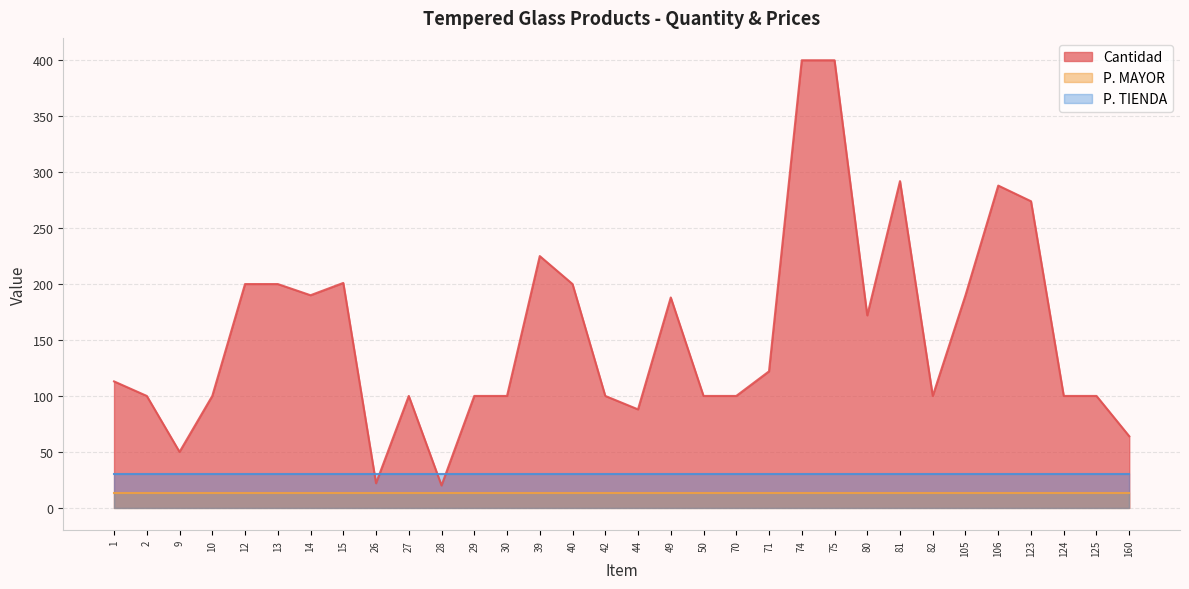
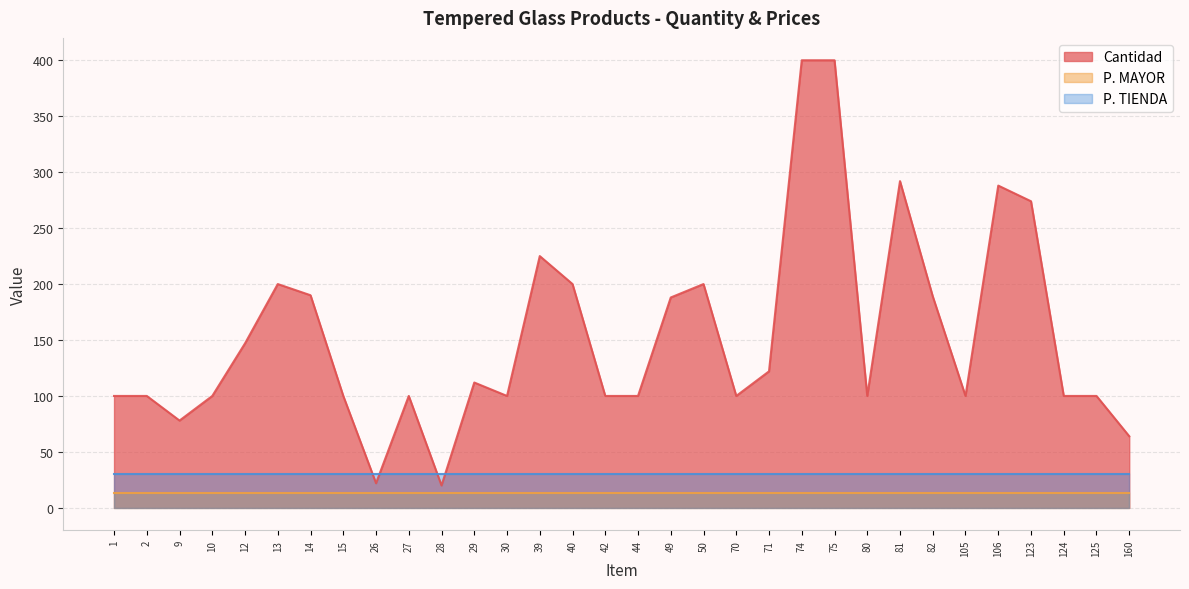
Cantidad, 1: 113 -> 100
Cantidad, 9: 50 -> 78
Cantidad, 12: 200 -> 147
Cantidad, 15: 201 -> 100
Cantidad, 29: 100 -> 112
Cantidad, 44: 88 -> 100
Cantidad, 50: 100 -> 200
Cantidad, 80: 172 -> 100
Cantidad, 82: 100 -> 189
Cantidad, 105: 190 -> 100
